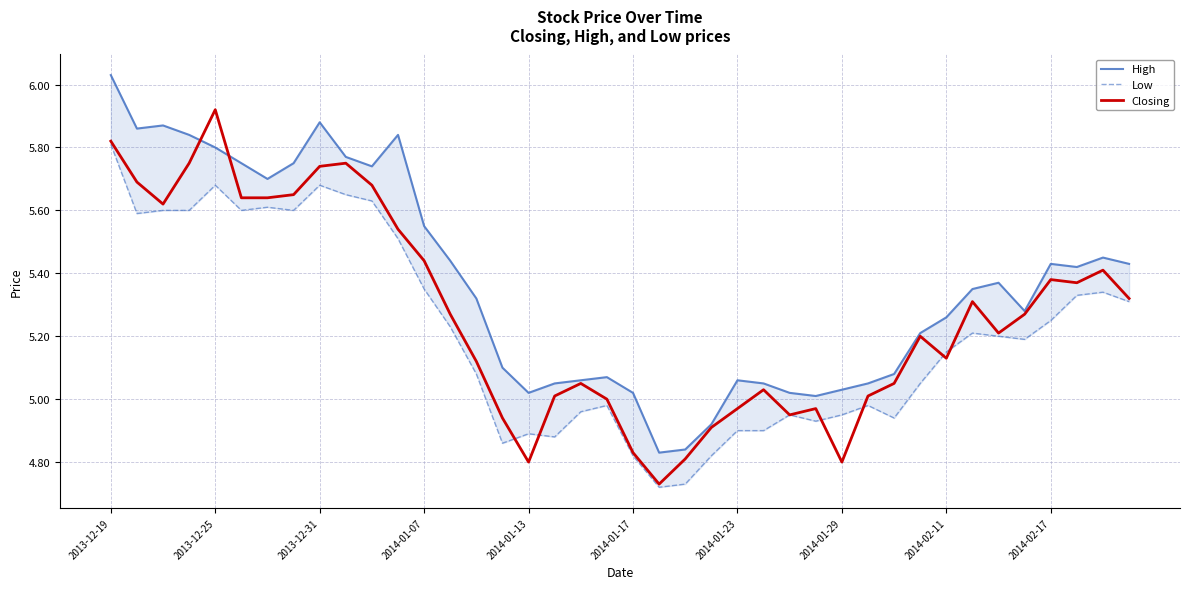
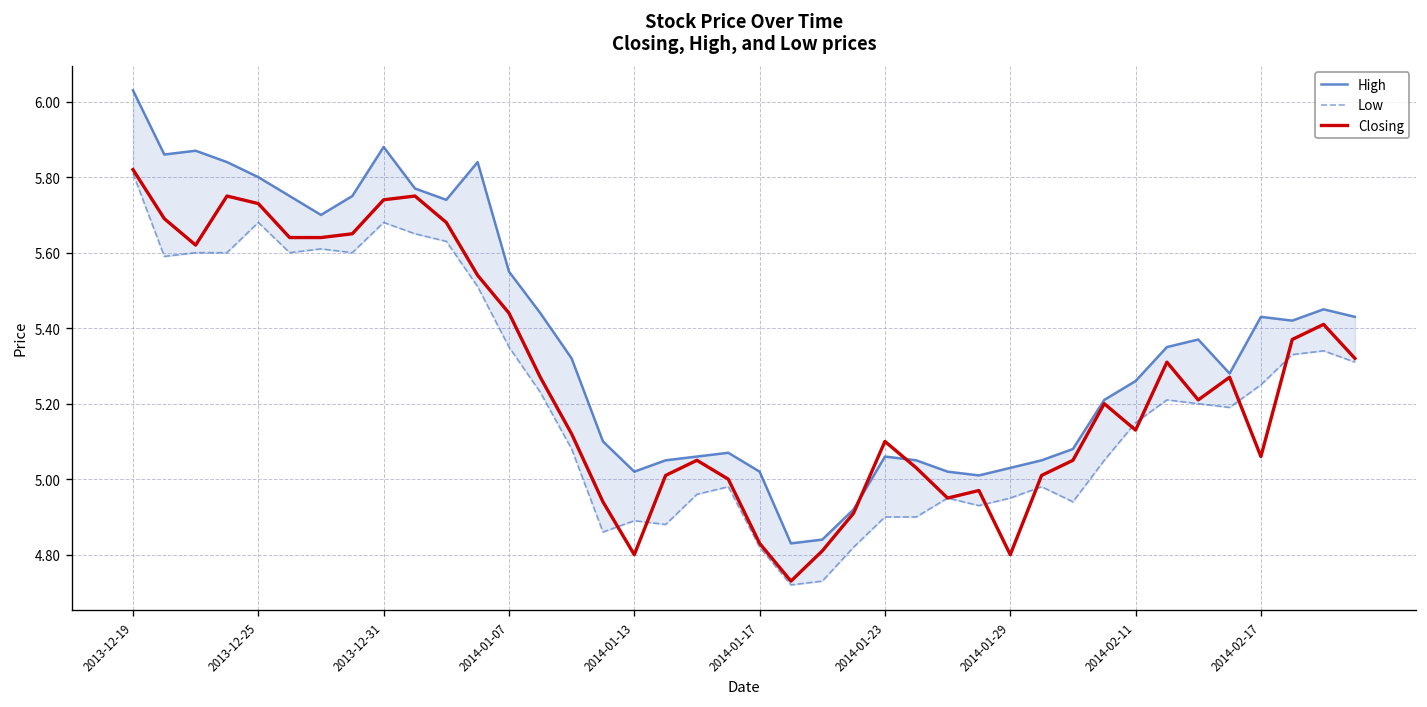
Closing, 2013-12-25: 5.92 -> 5.73
Closing, 2014-01-23: 4.97 -> 5.10
Closing, 2014-02-17: 5.38 -> 5.06
